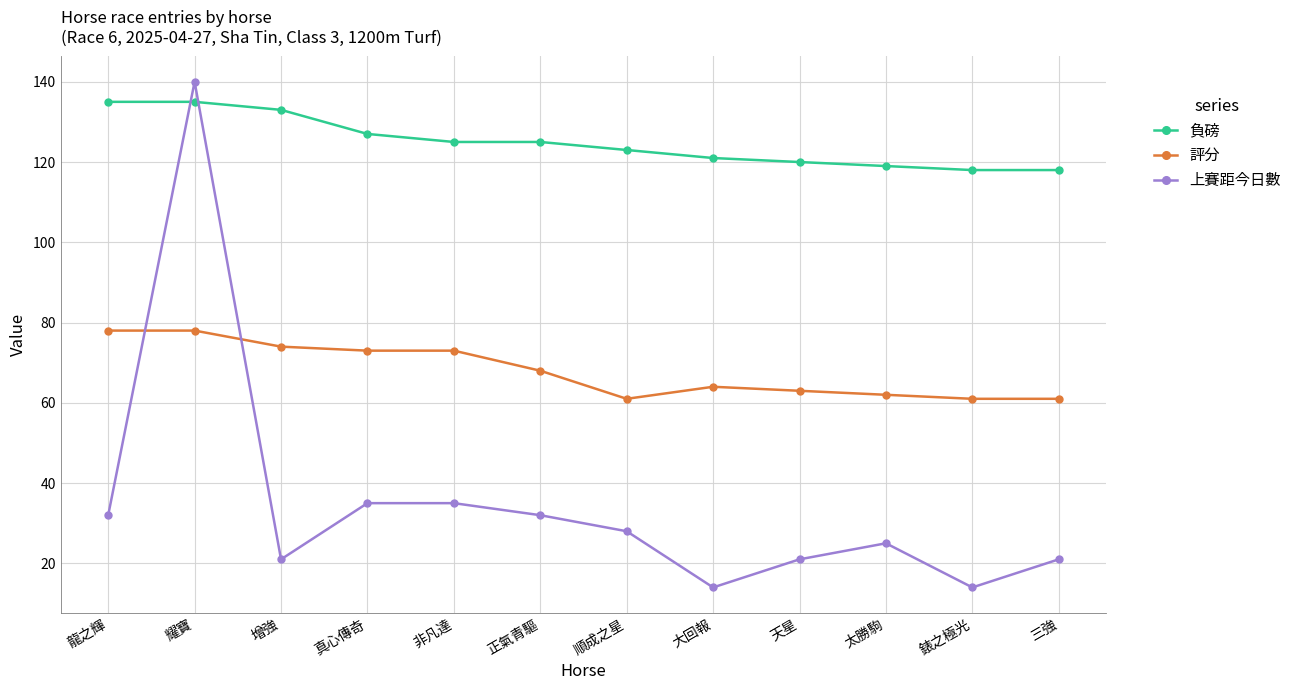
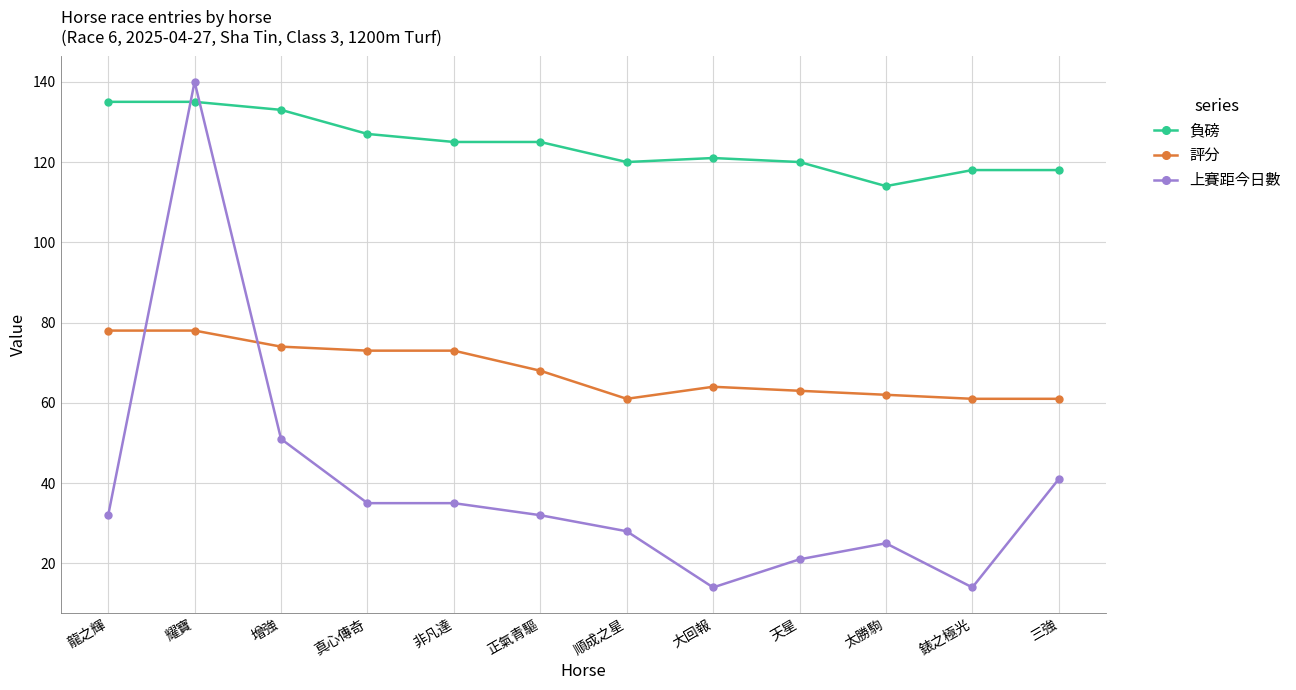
上賽距今日數, 增強: 21 -> 51
負磅, 順成之星: 123 -> 120
負磅, 太勝駒: 119 -> 114
上賽距今日數, 三強: 21 -> 41
